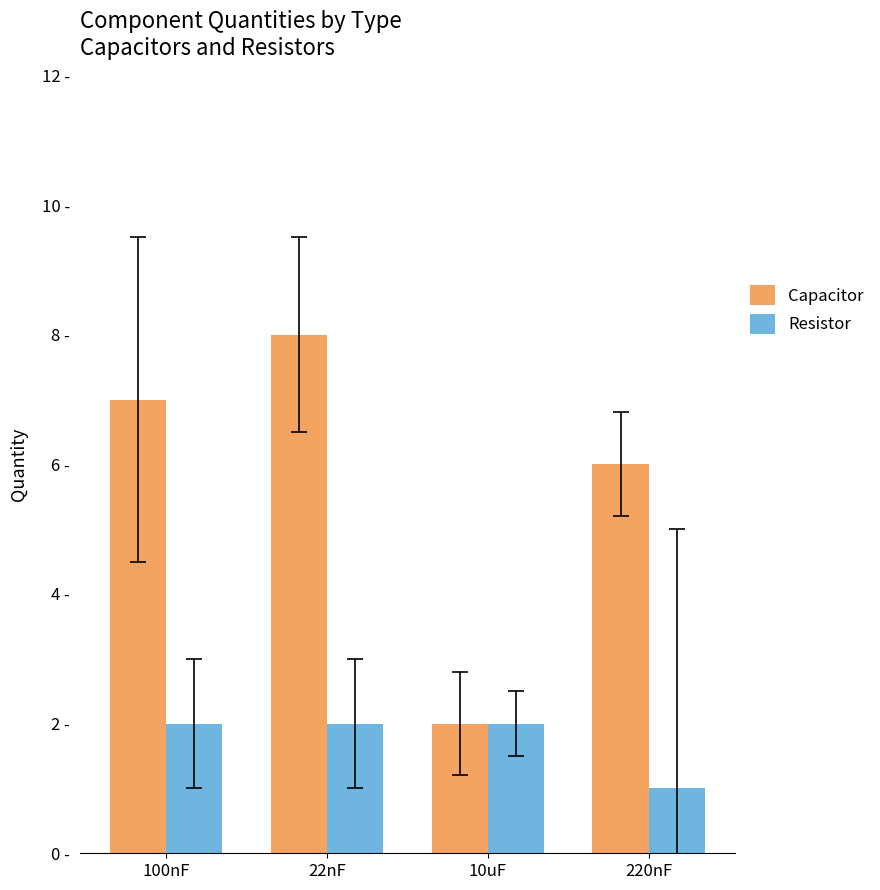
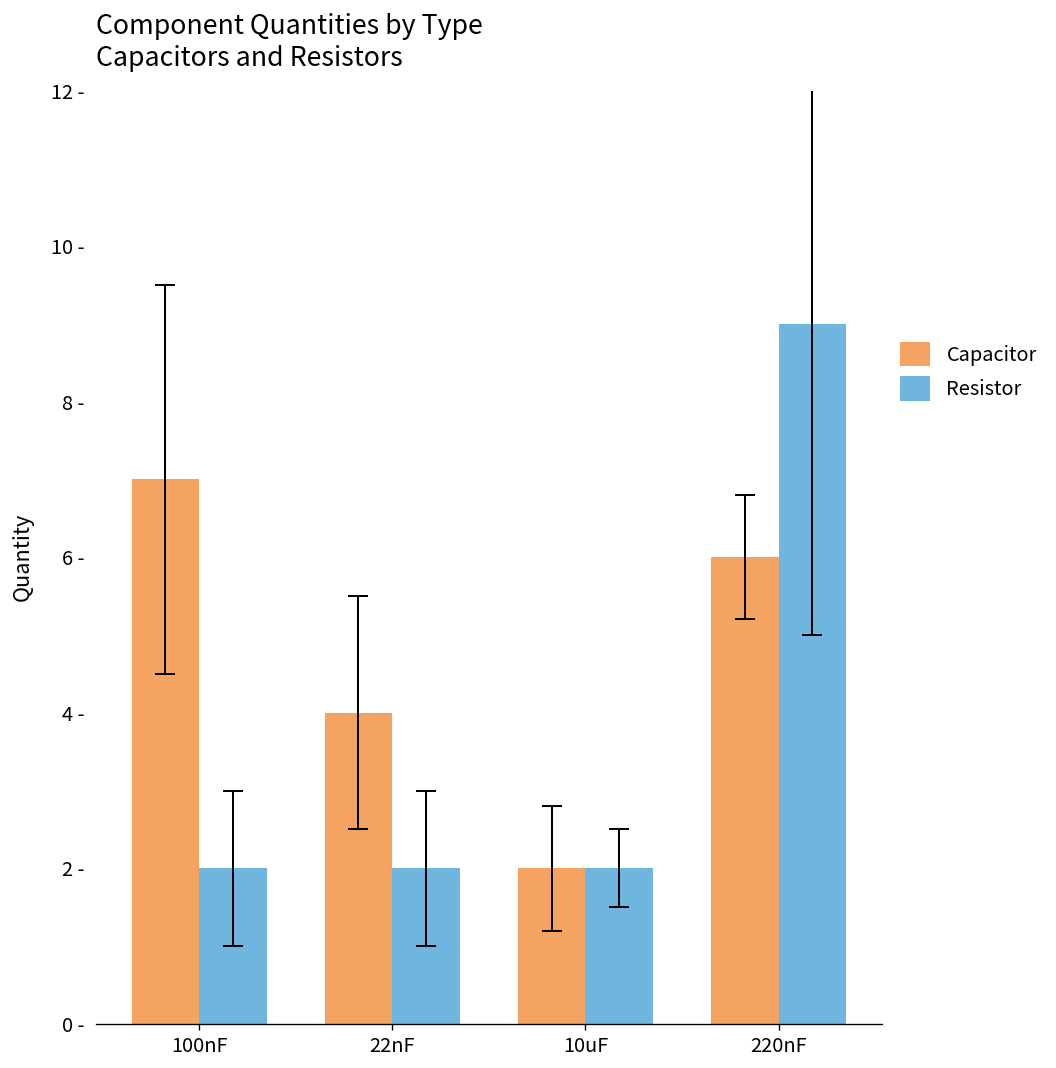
Capacitor, 22nF: 8 - -> 4 -
Resistor, 220nF: 1 - -> 9 -
